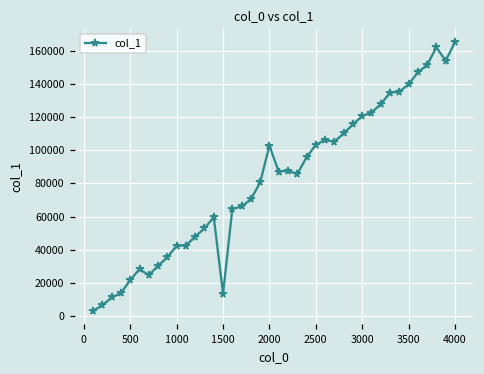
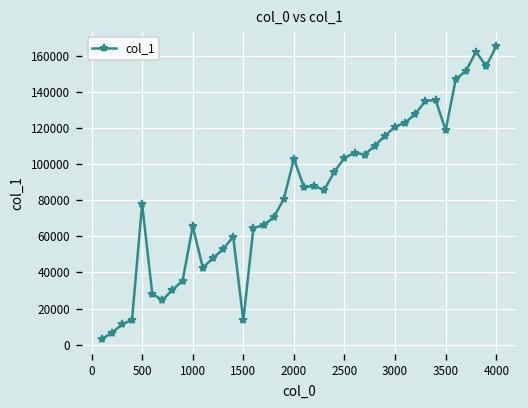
500: 22000 -> 78000
1000: 42000 -> 66000
3500: 140000 -> 119000
